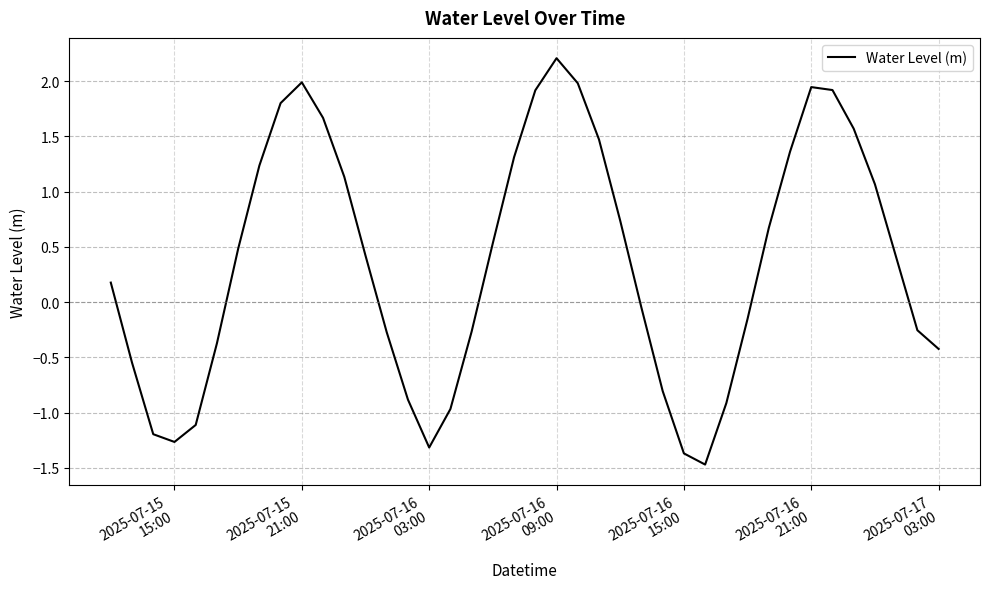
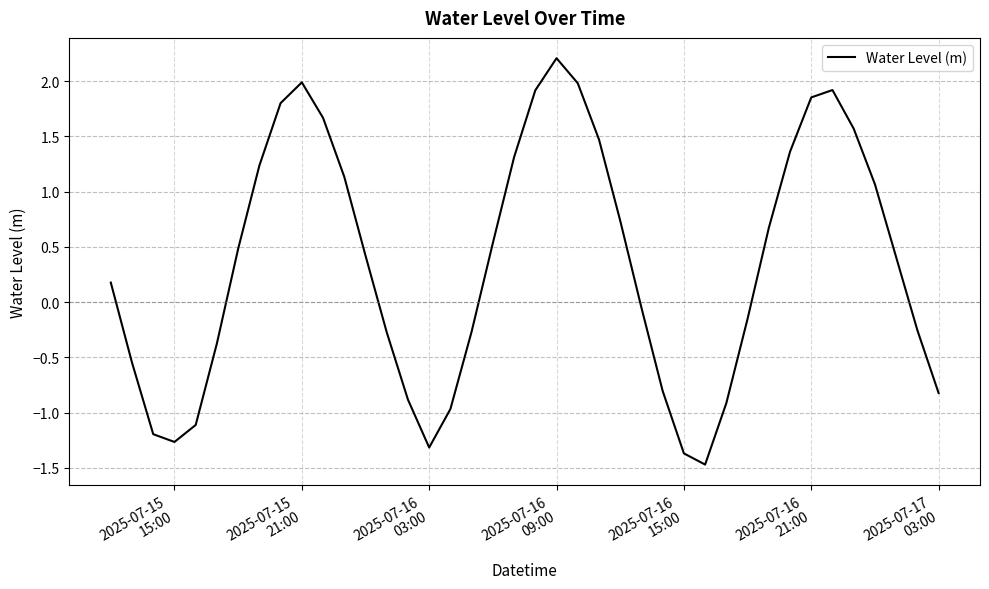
2025-07-16 21:00: 1.95 -> 1.85
2025-07-17 03:00: -0.42 -> -0.82
